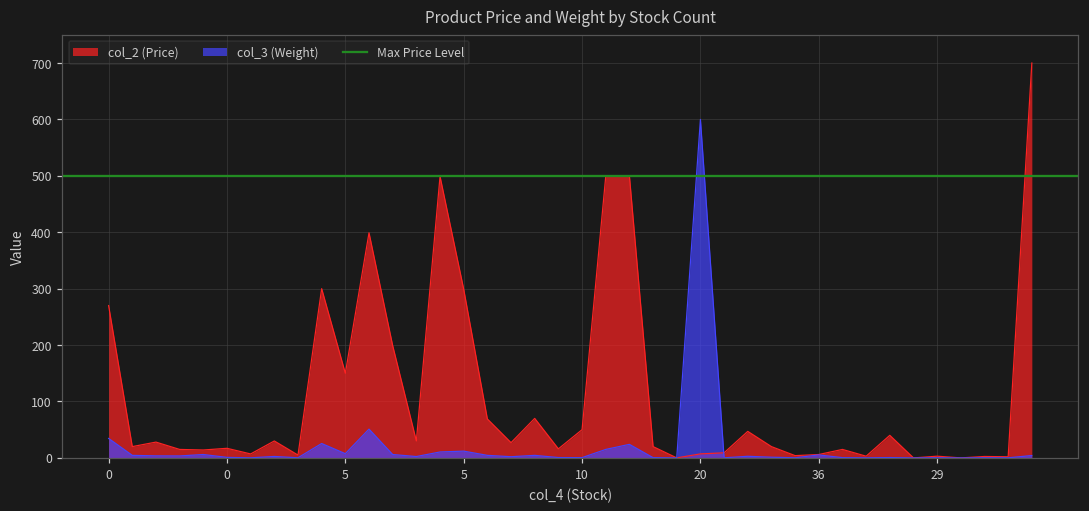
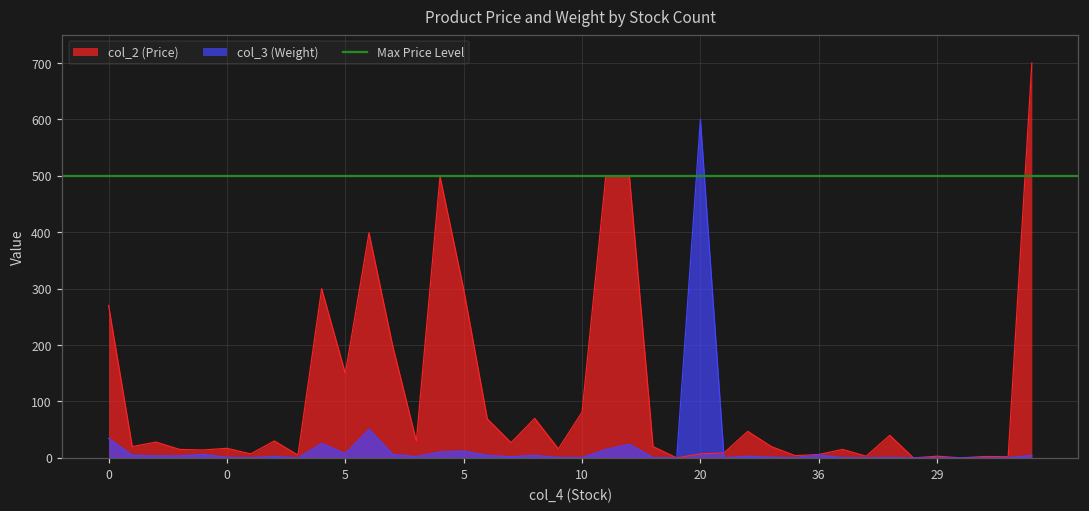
col_2 (Price), 10: 50 -> 80
